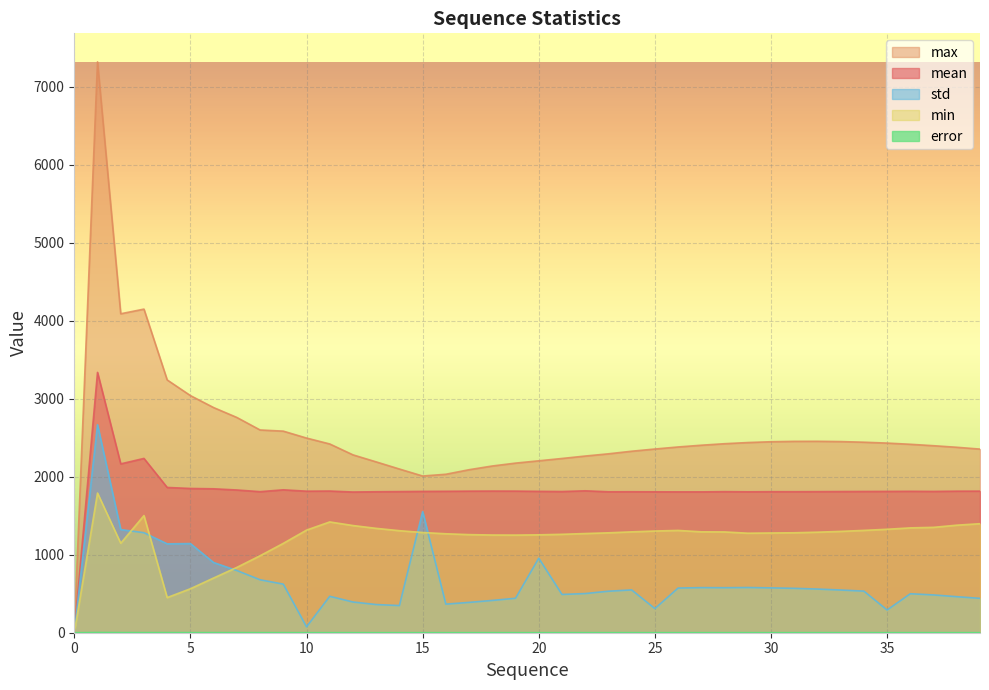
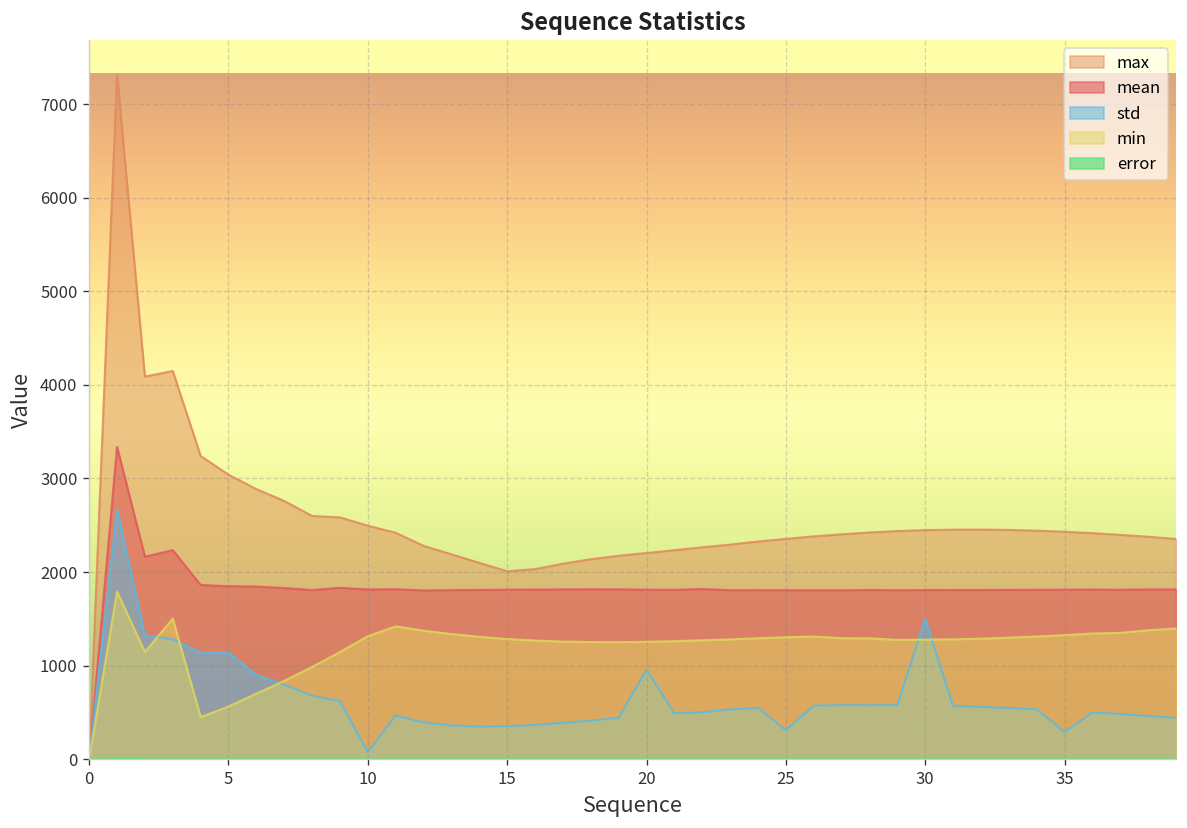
std, 15: 1600 -> 400
std, 30: 600 -> 1500
